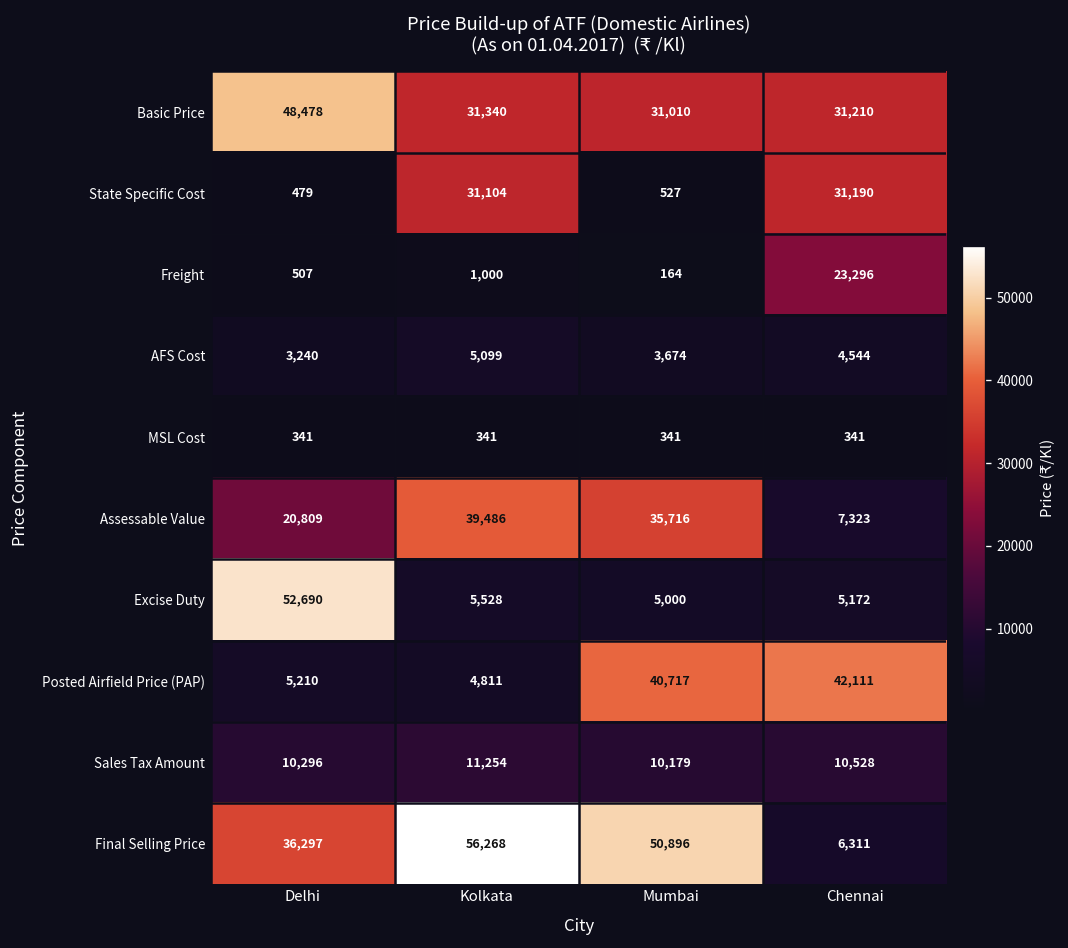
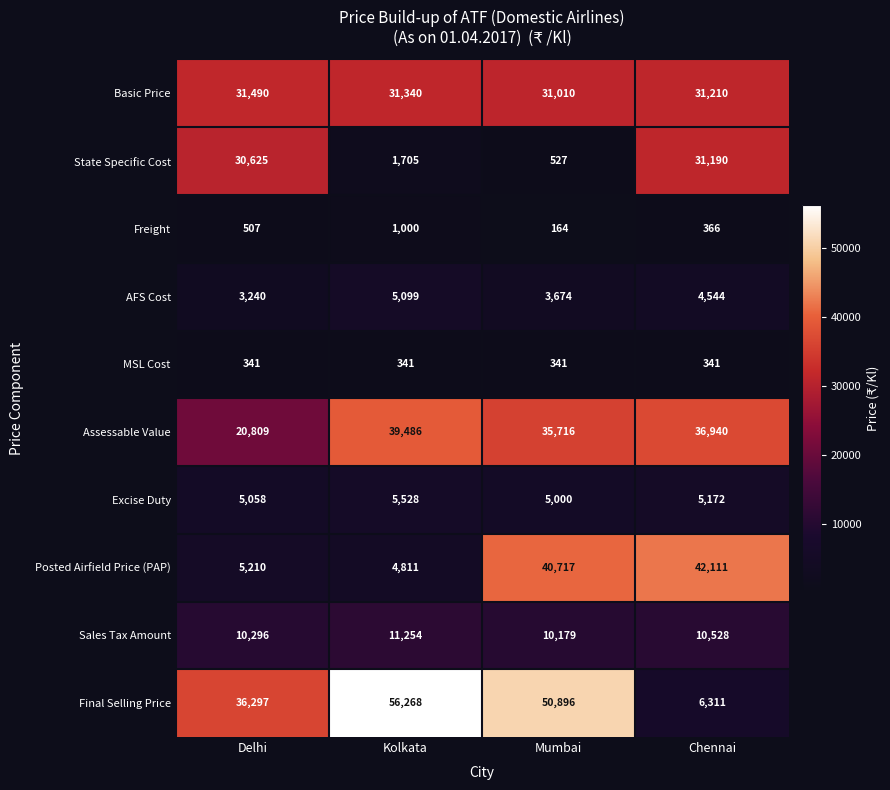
Basic Price, Delhi: 48,478 -> 31,490
State Specific Cost, Delhi: 479 -> 30,625
State Specific Cost, Kolkata: 31,104 -> 1,705
Freight, Chennai: 23,296 -> 366
Assessable Value, Chennai: 7,323 -> 36,940
Excise Duty, Delhi: 52,690 -> 5,058
